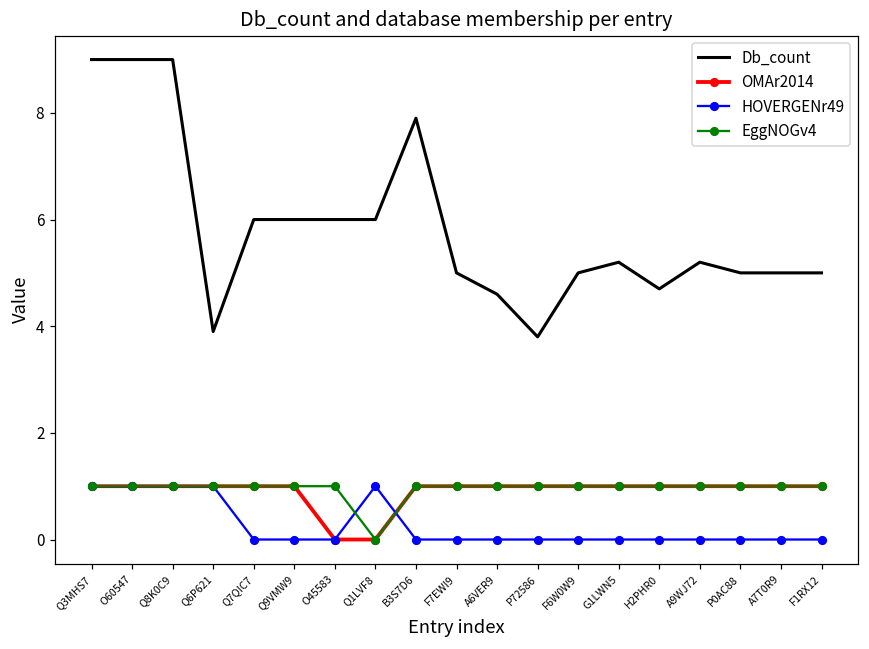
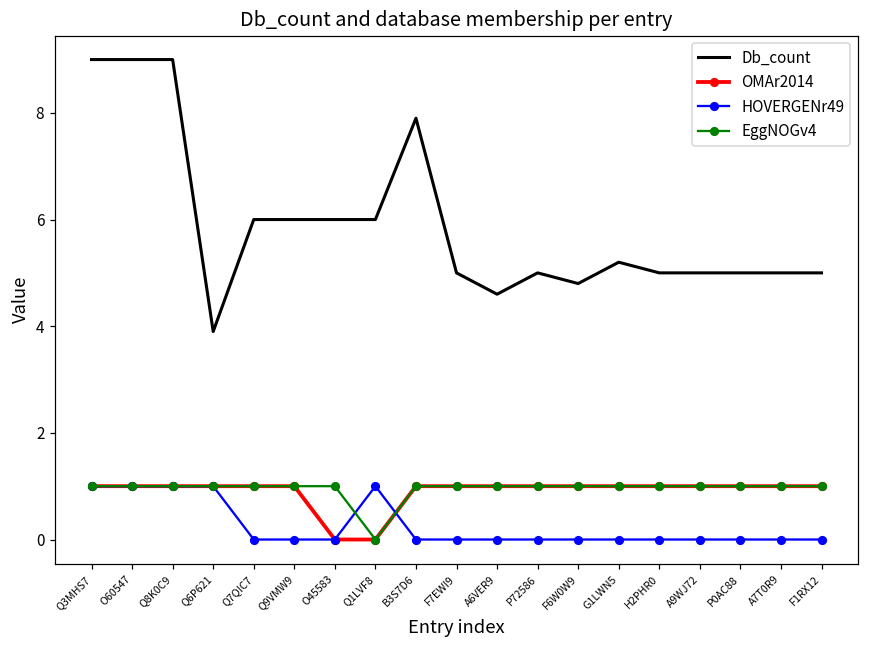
Db_count, P72586: 3.8 -> 5.0
Db_count, F6W0W9: 5.0 -> 4.8
Db_count, H2PHR0: 4.7 -> 5.0
Db_count, A9WJ72: 5.2 -> 5.0
